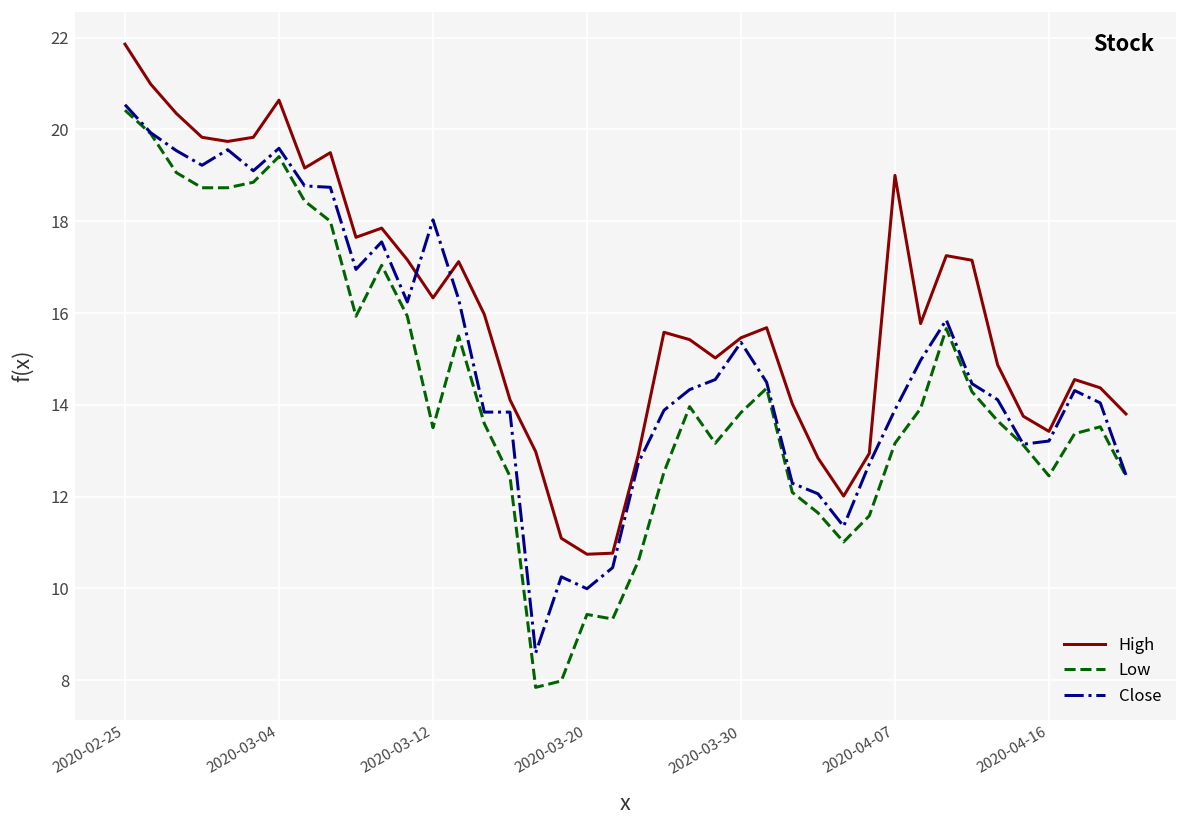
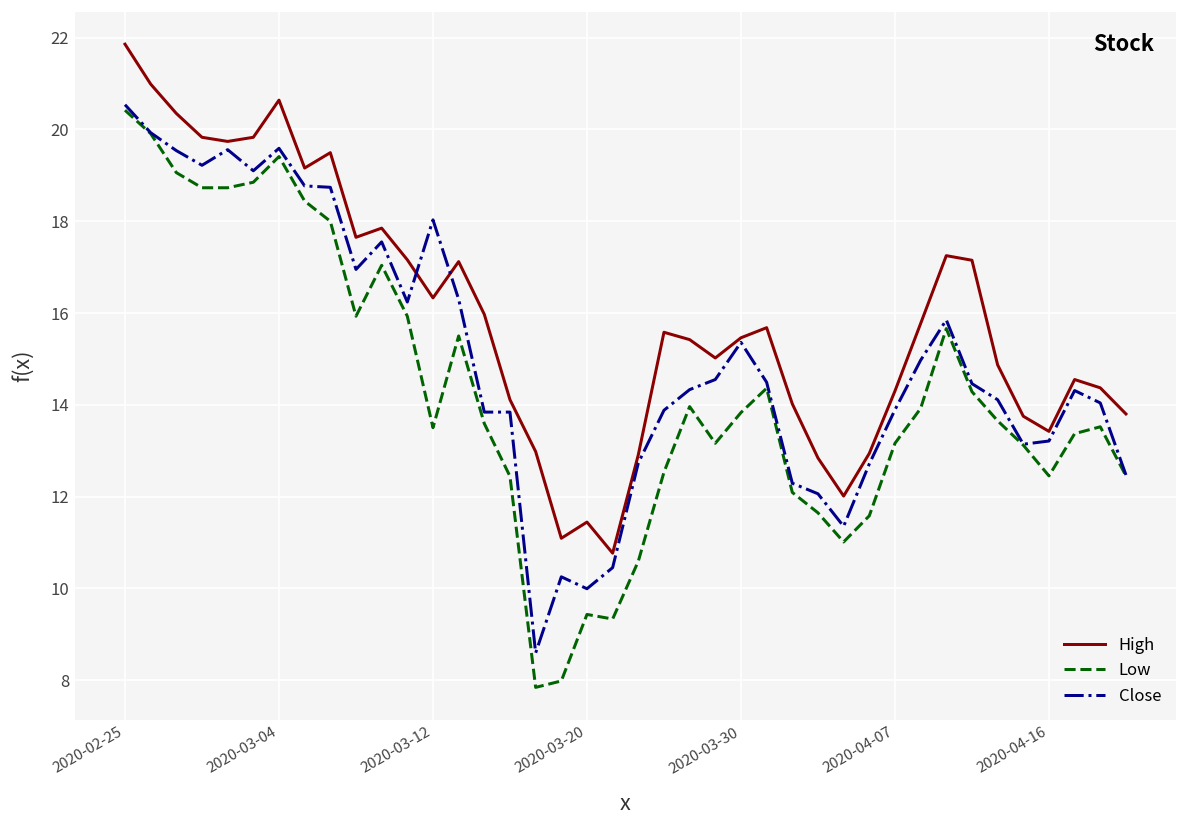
High, 2020-03-20: 10.7 -> 11.4
High, 2020-04-07: 19.0 -> 14.3
